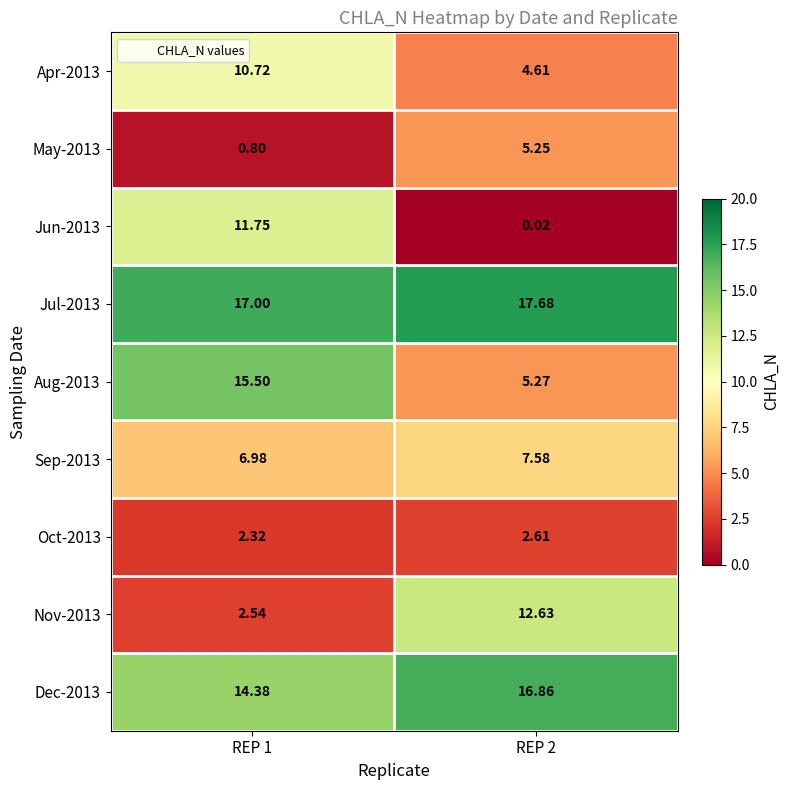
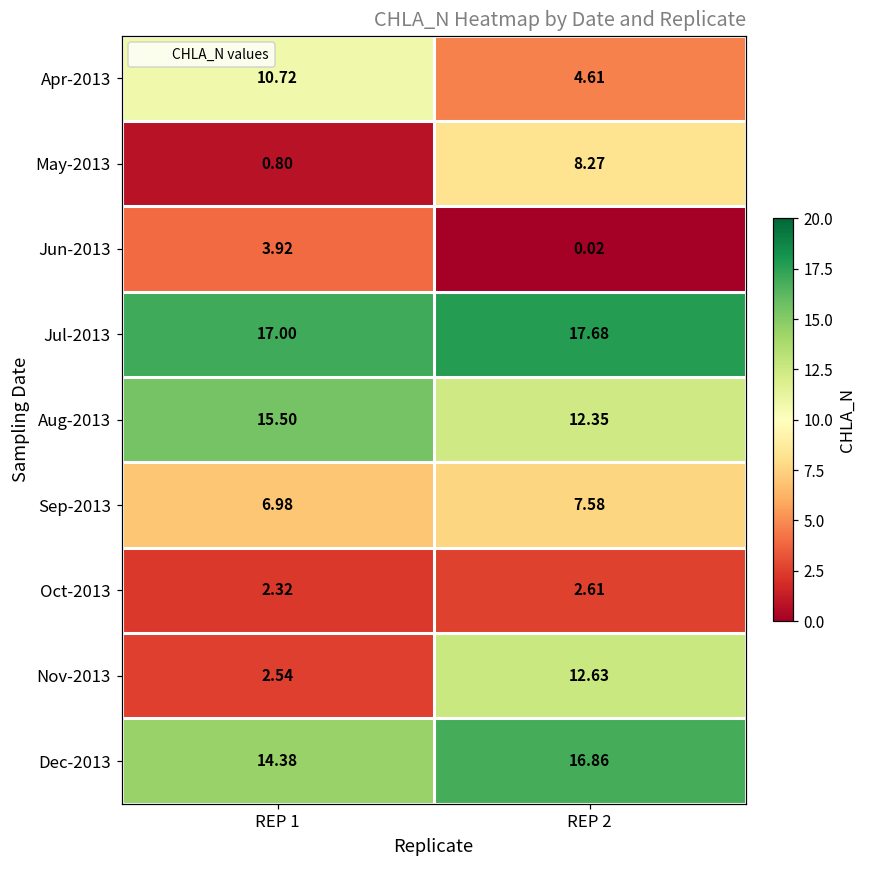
May-2013, REP 2: 5.25 -> 8.27
Jun-2013, REP 1: 11.75 -> 3.92
Aug-2013, REP 2: 5.27 -> 12.35
